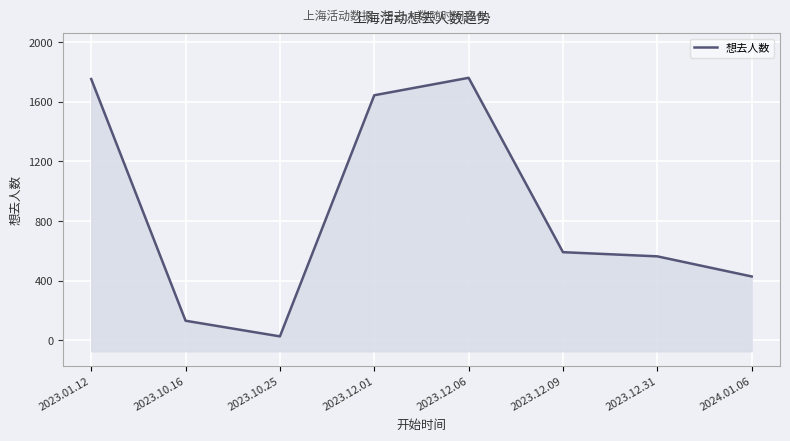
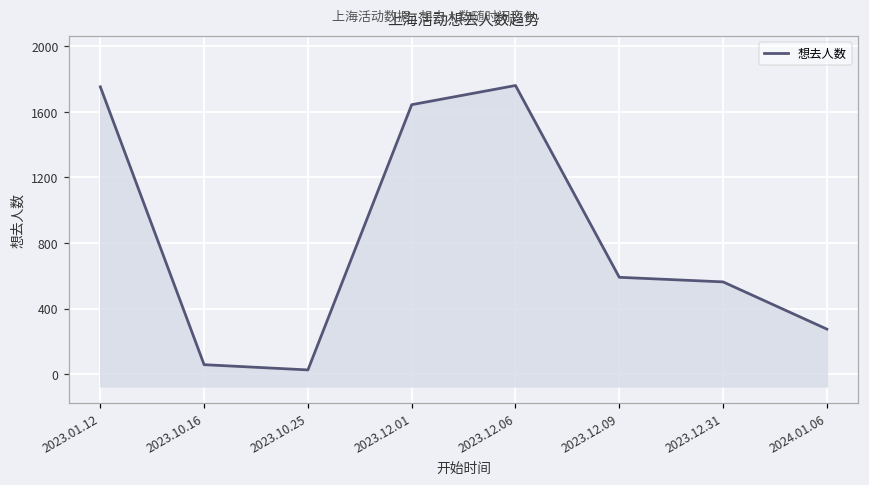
2023.10.16: 130 -> 60
2024.01.06: 430 -> 280
